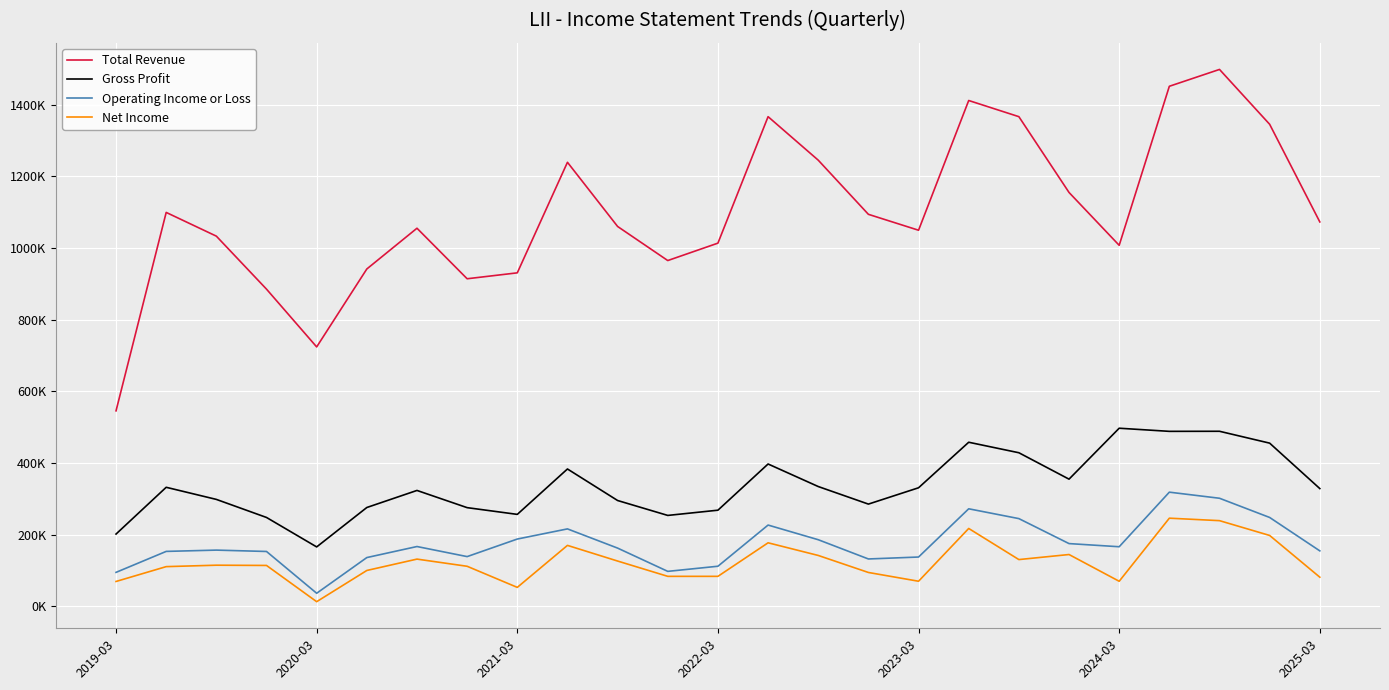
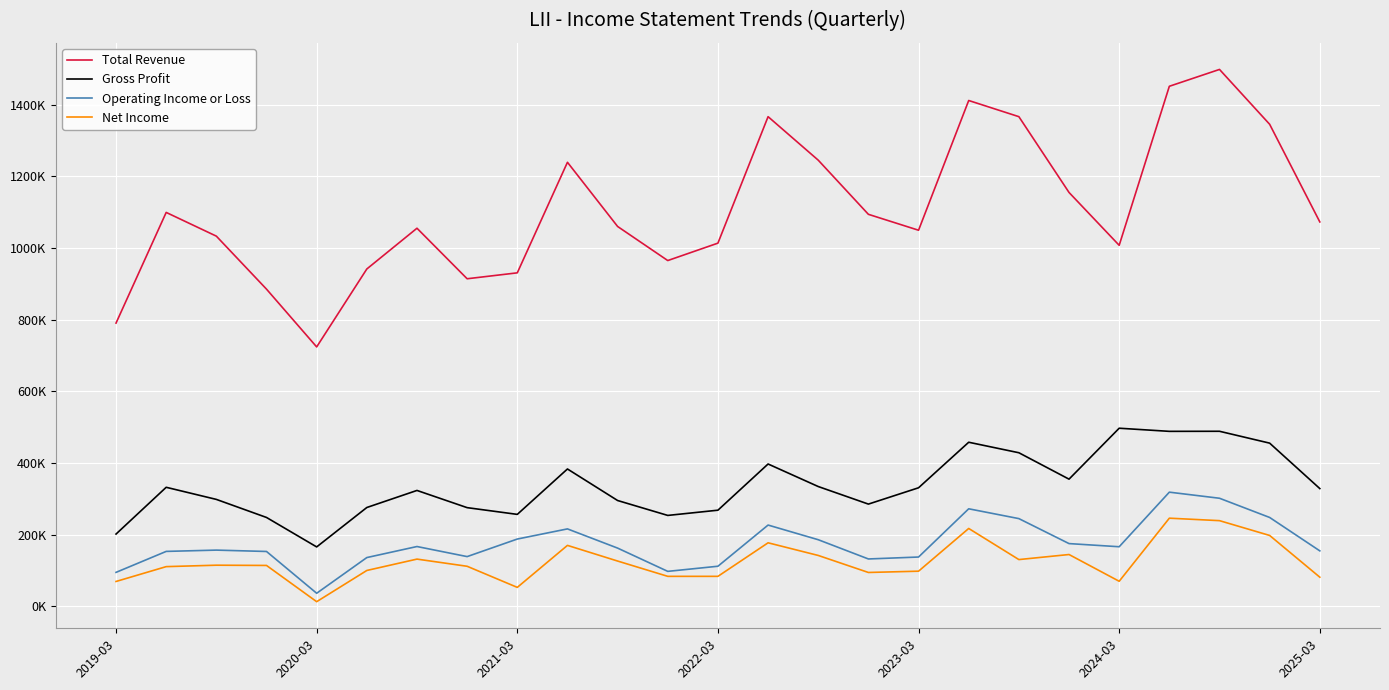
Total Revenue, 2019-03: 550000 -> 790000
Net Income, 2023-03: 70000 -> 100000
